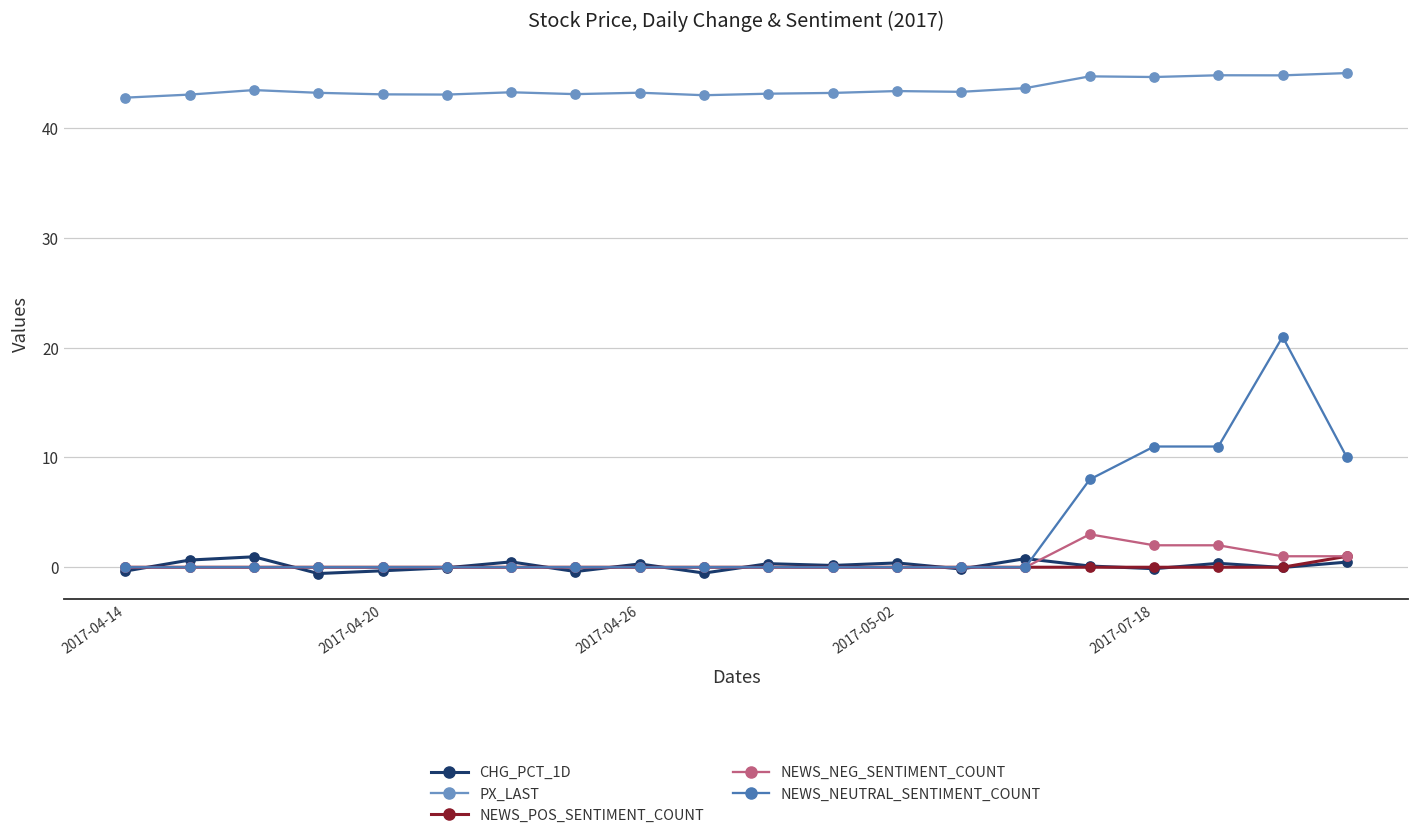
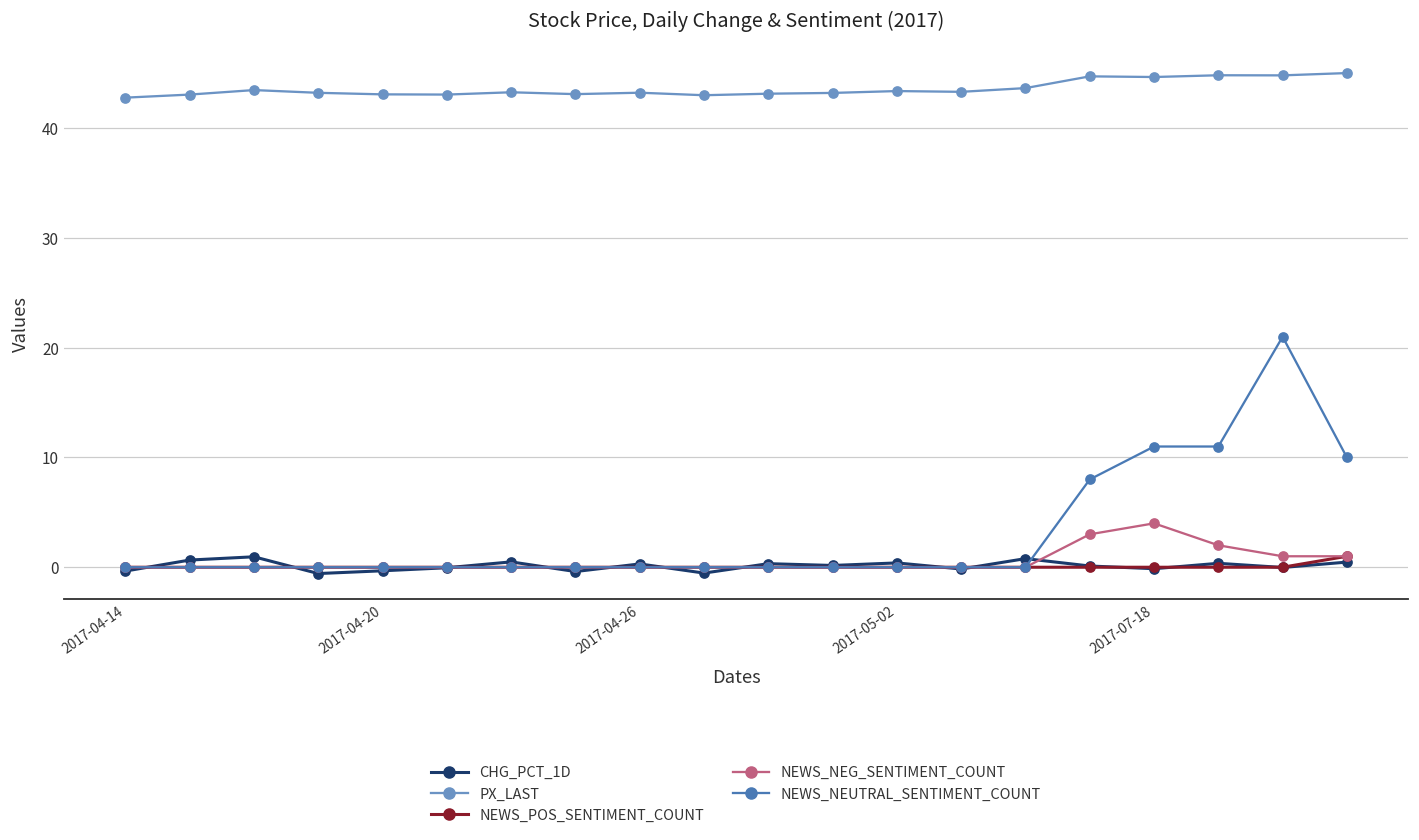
NEWS_NEG_SENTIMENT_COUNT, 2017-07-18: 2 -> 4
